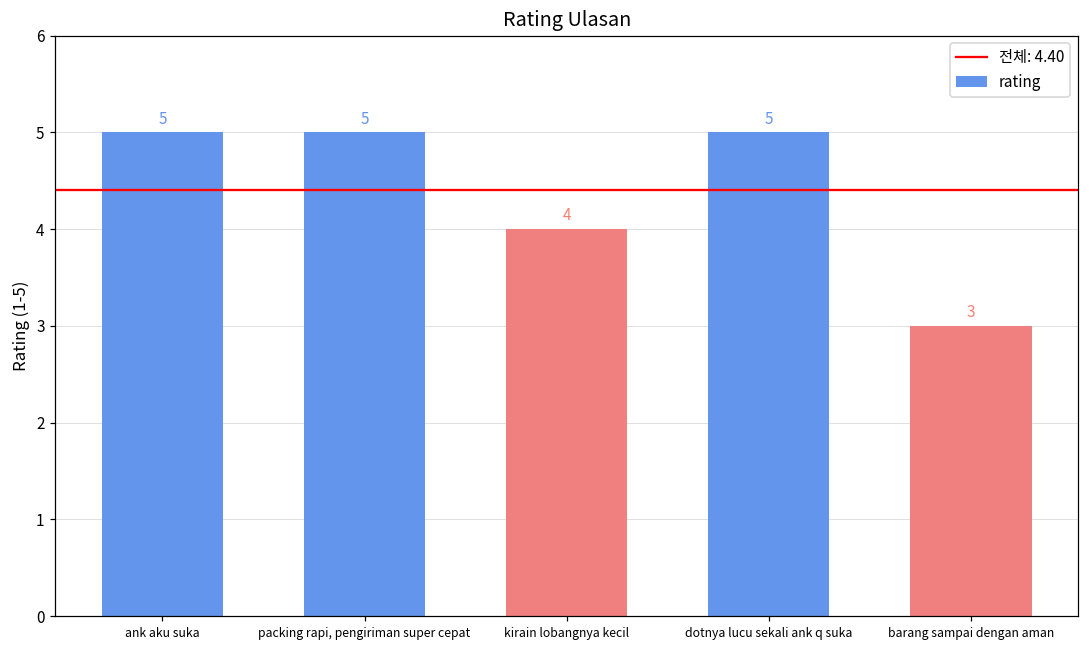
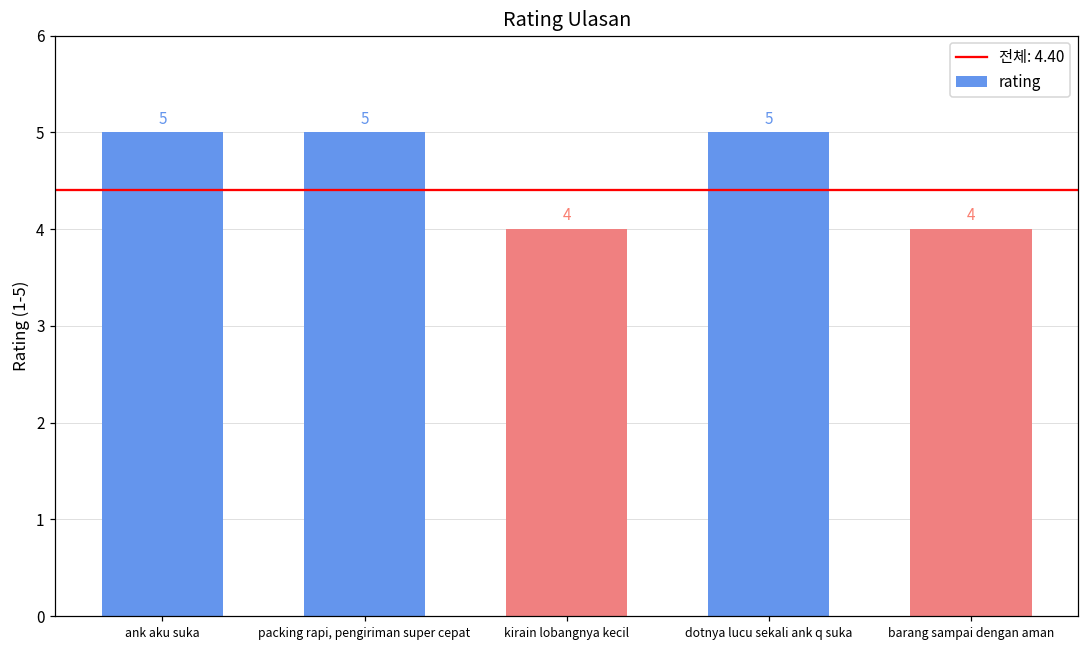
barang sampai dengan aman: 3 -> 4
